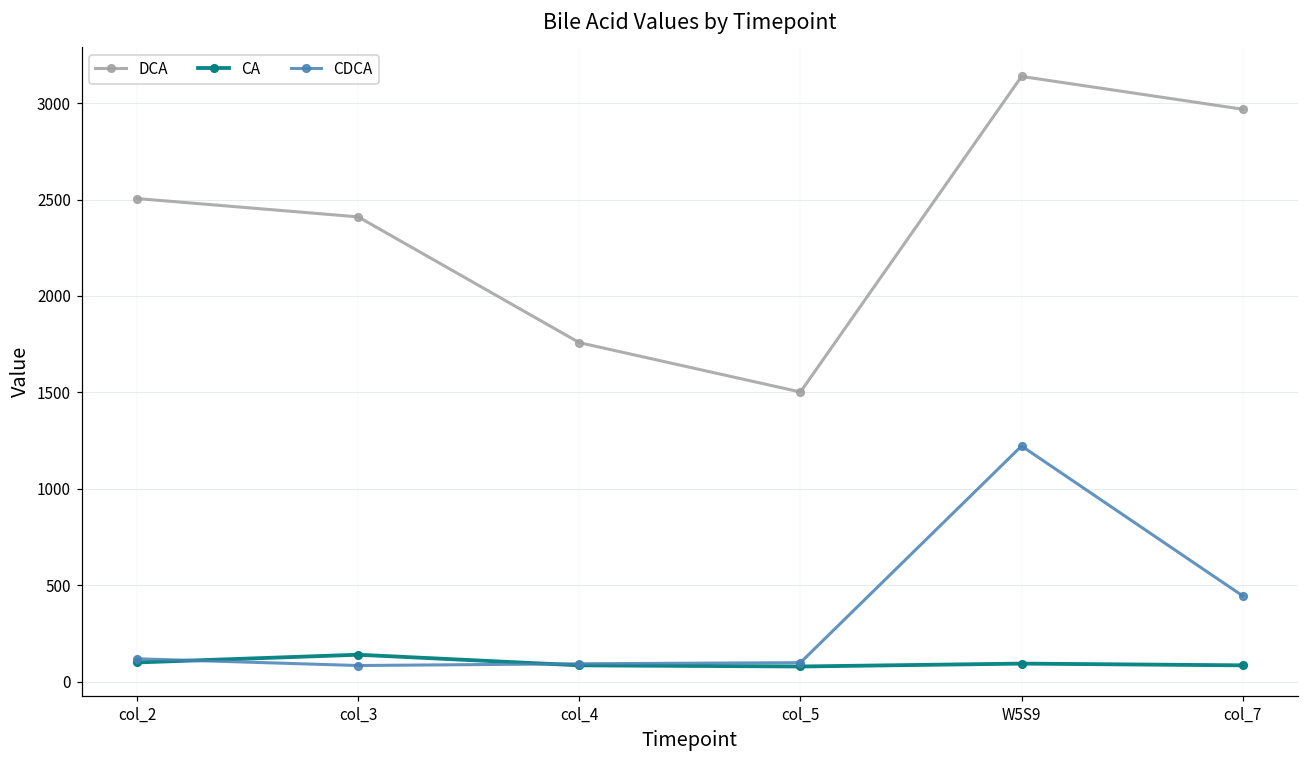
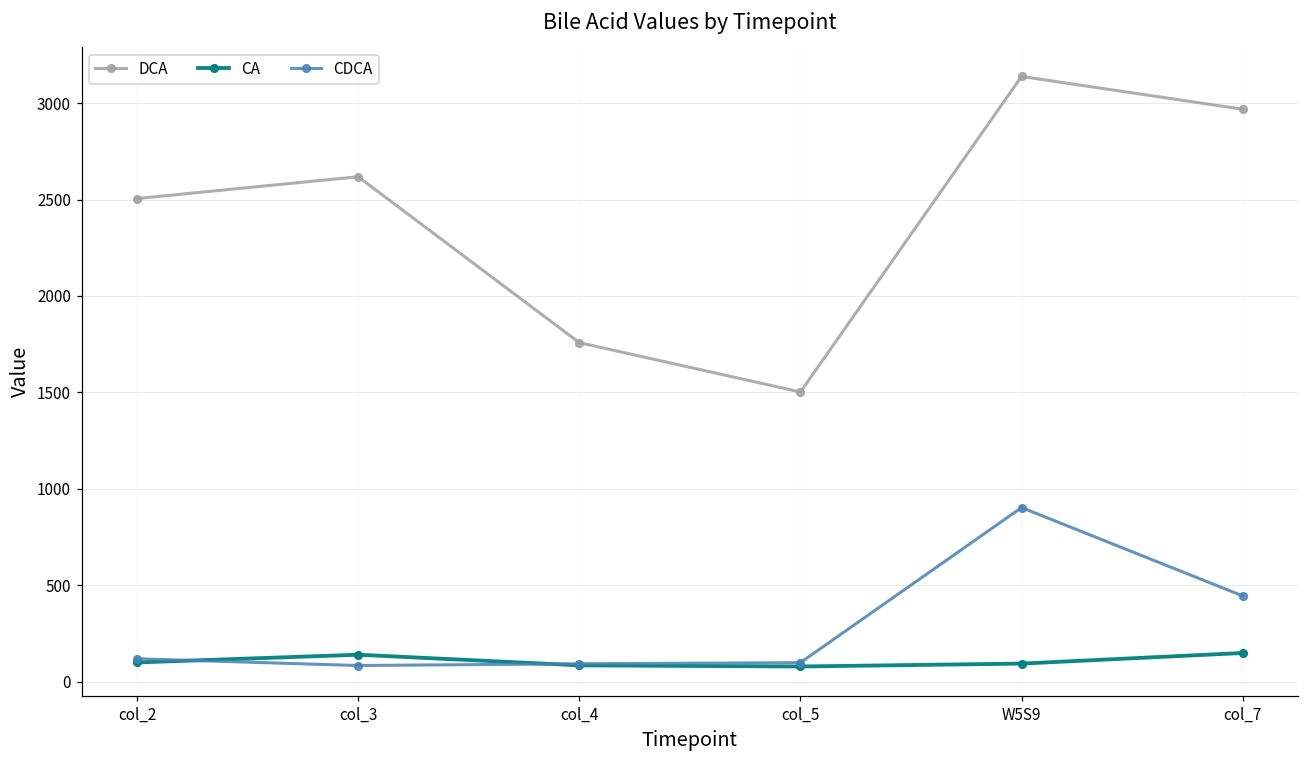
DCA, col_3: 2410 -> 2620
CDCA, W5S9: 1220 -> 900
CA, col_7: 90 -> 150
